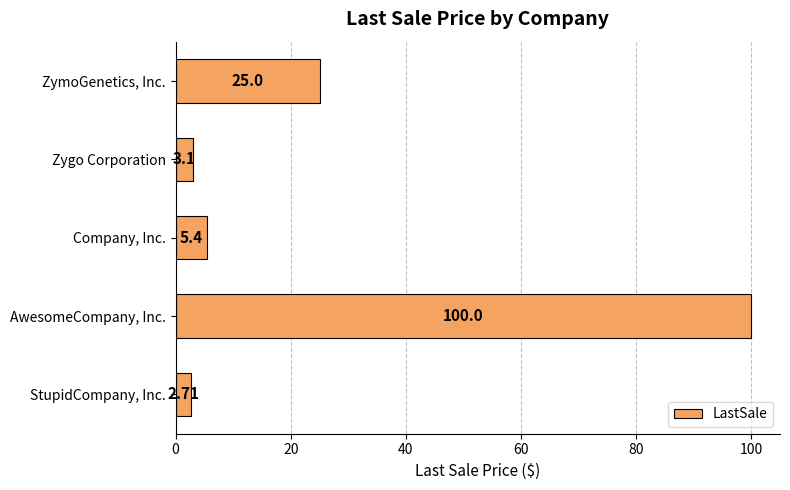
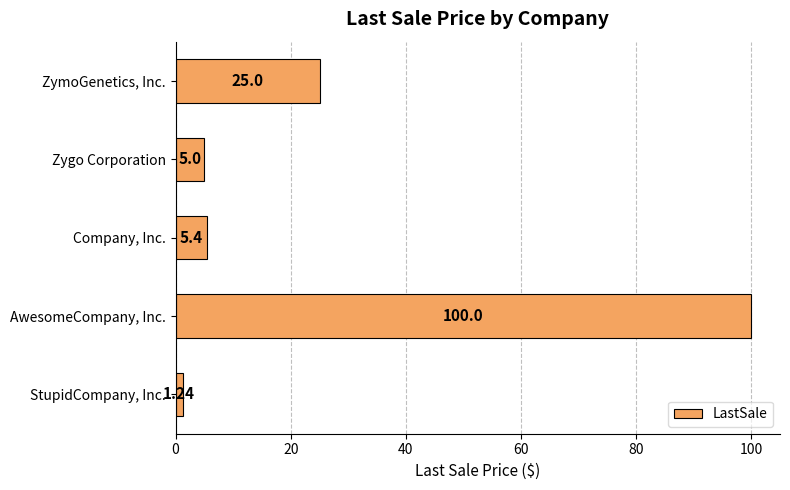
Zygo Corporation: 3.1 -> 5.0
StupidCompany, Inc.: 2.71 -> 1.24
